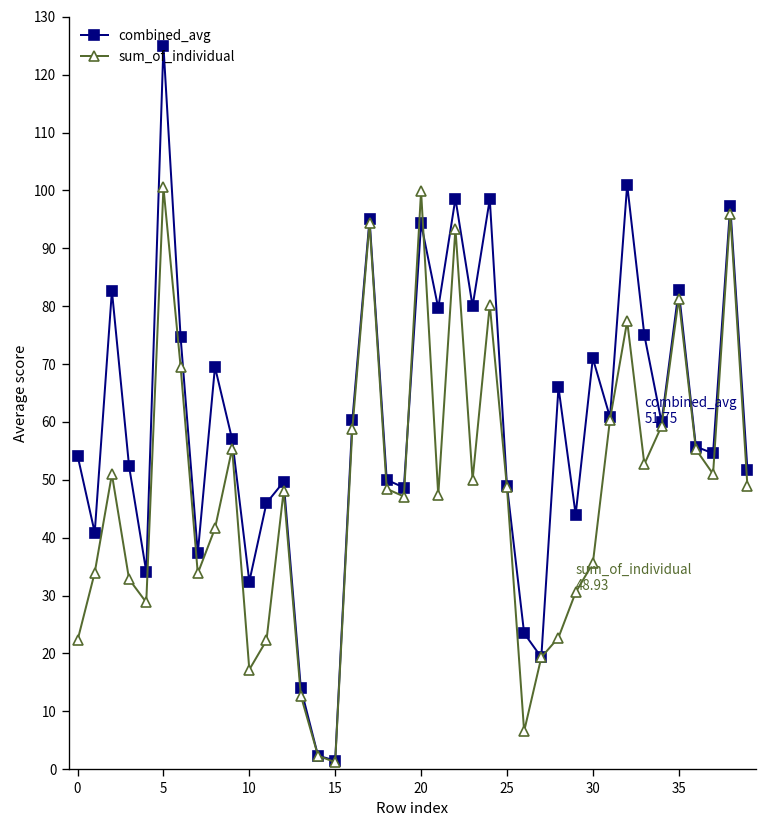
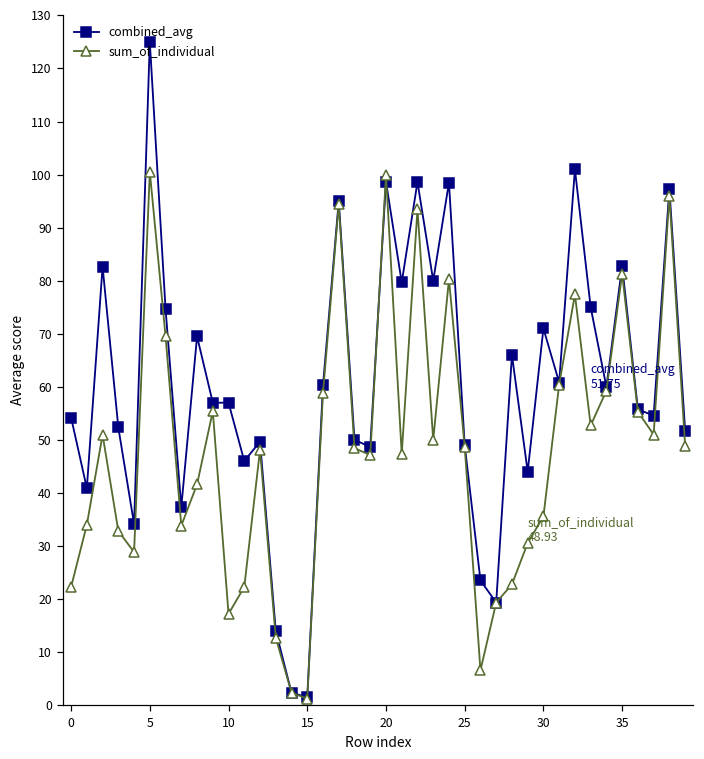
combined_avg, 10: 32 -> 57
combined_avg, 20: 94 -> 99
